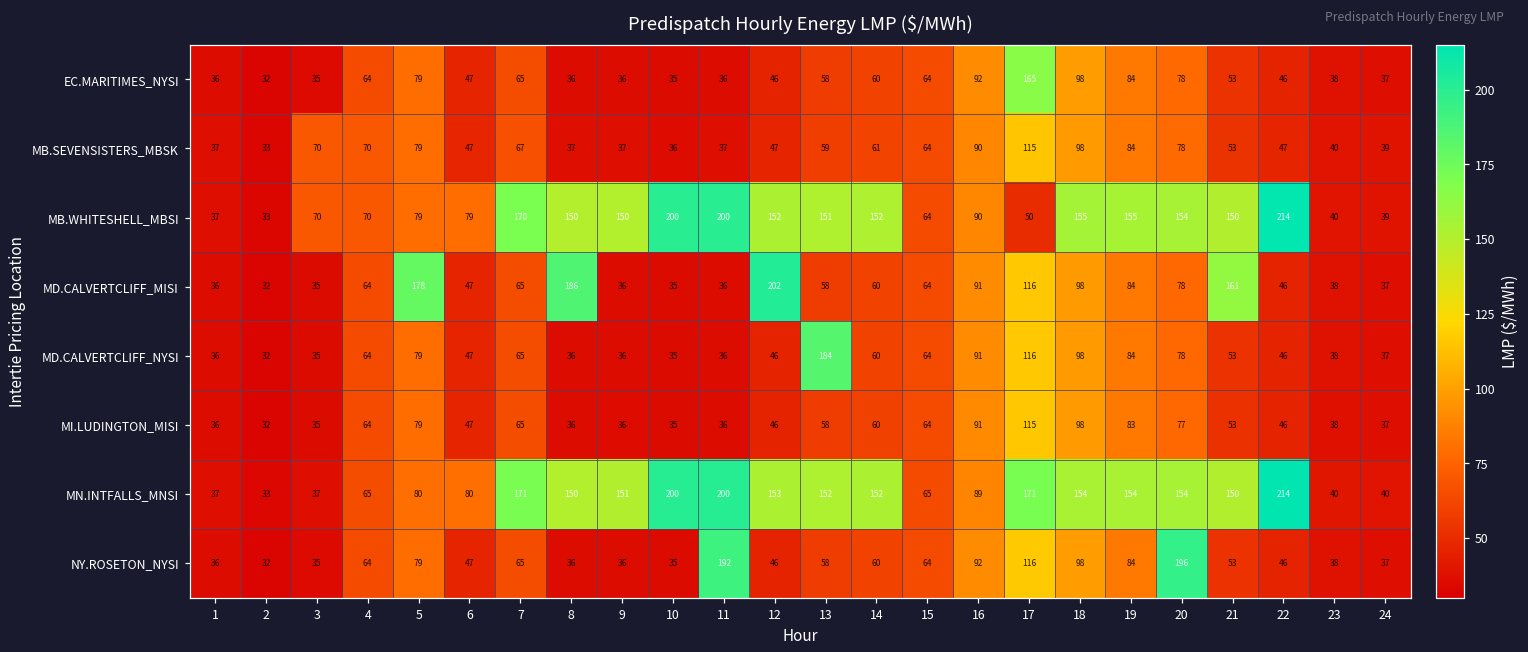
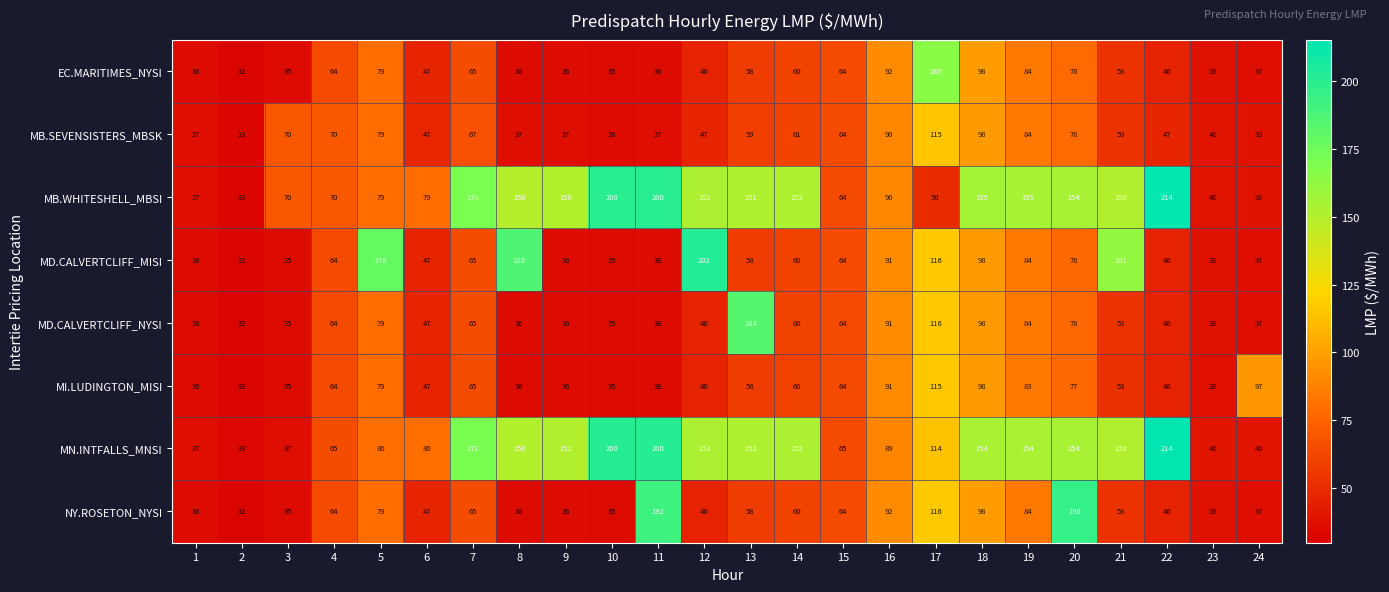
MI.LUDINGTON_MISI, 24: 37 -> 97
MN.INTFALLS_MNSI, 17: 171 -> 114
